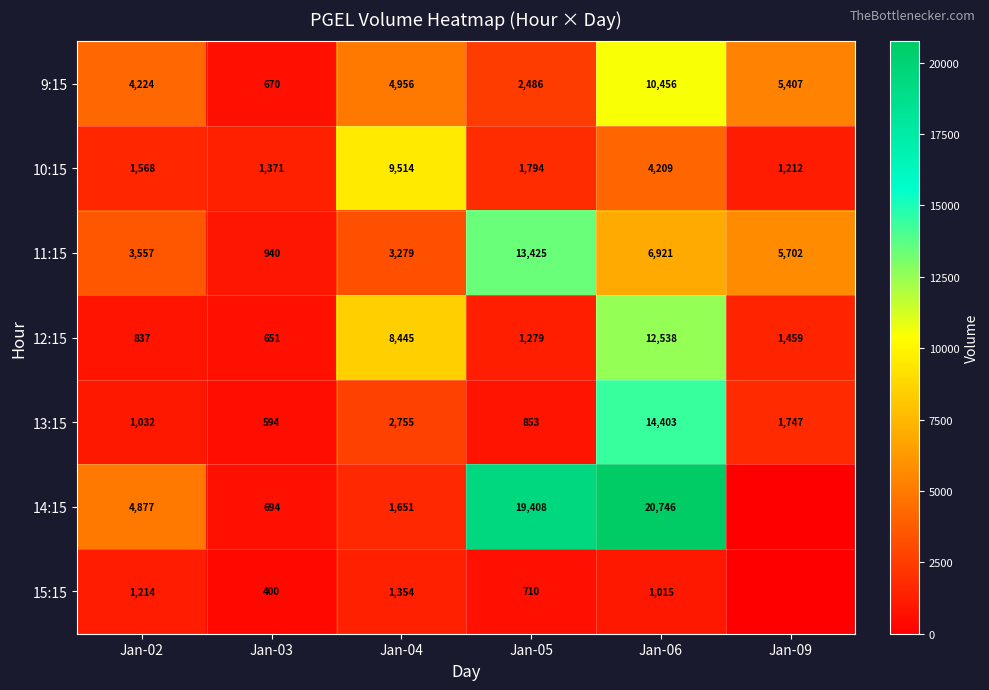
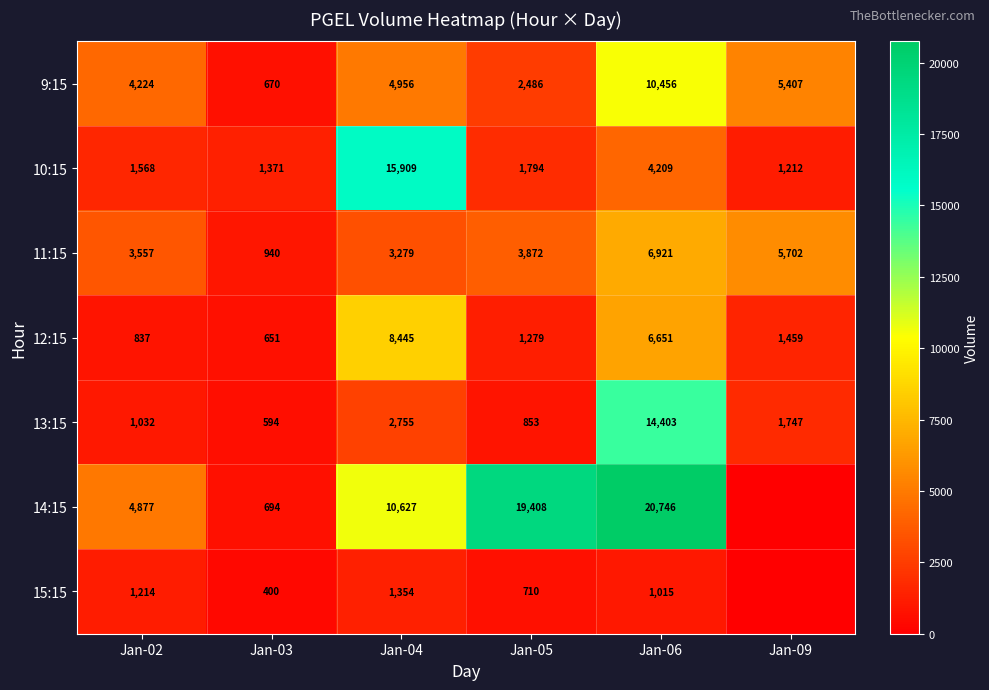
10:15, Jan-04: 9,514 -> 15,909
11:15, Jan-05: 13,425 -> 3,872
12:15, Jan-06: 12,538 -> 6,651
14:15, Jan-04: 1,651 -> 10,627
